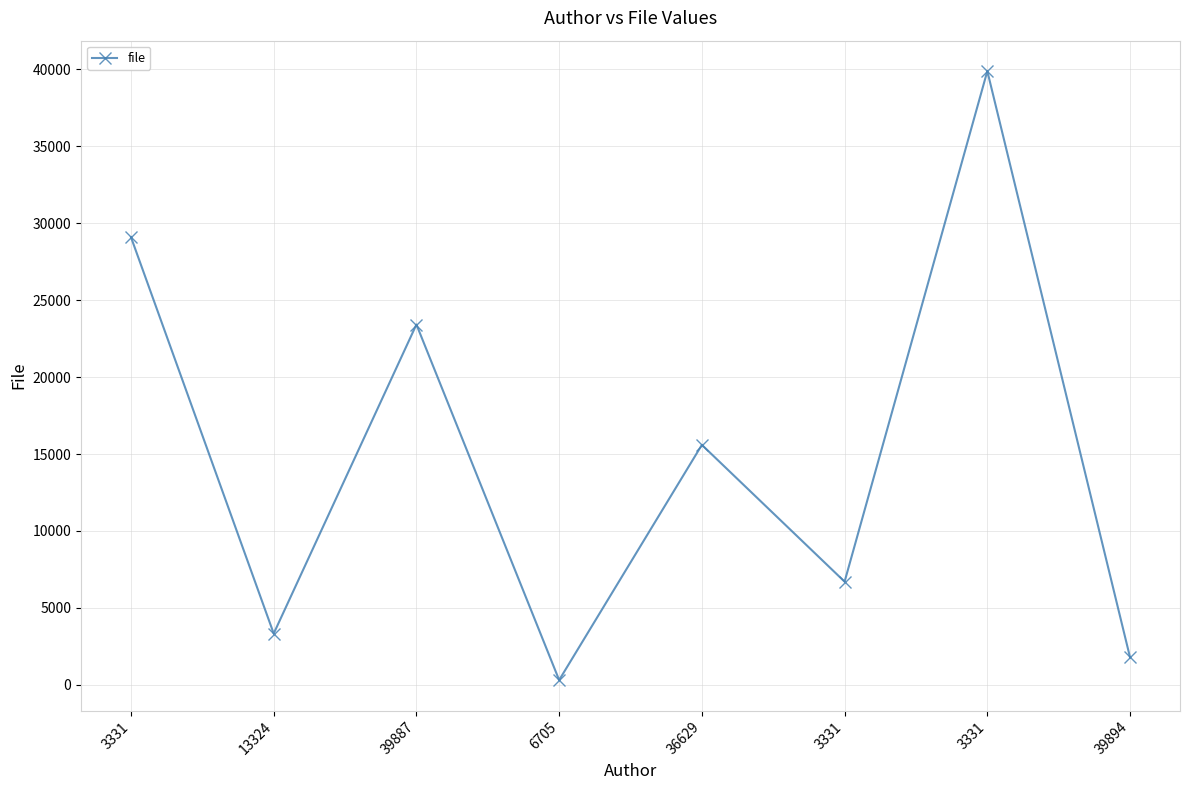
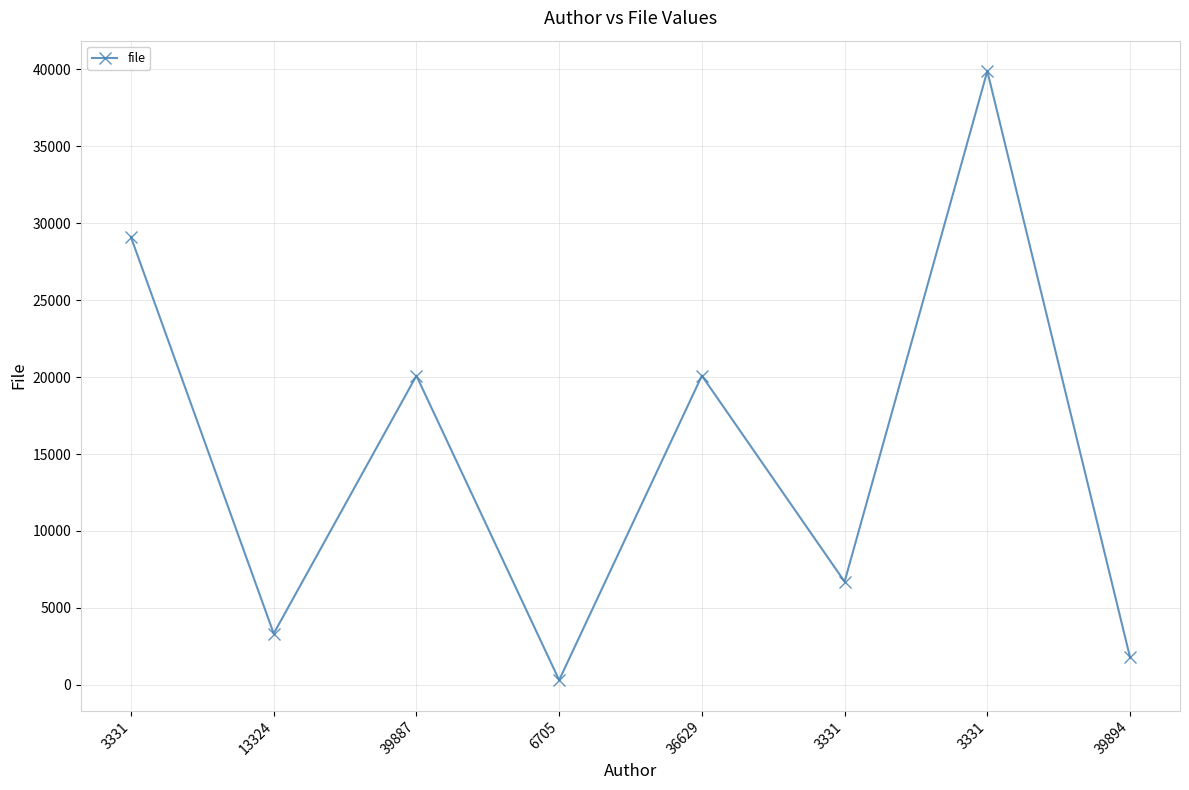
39887: 23400 -> 20100
36629: 15600 -> 20100
